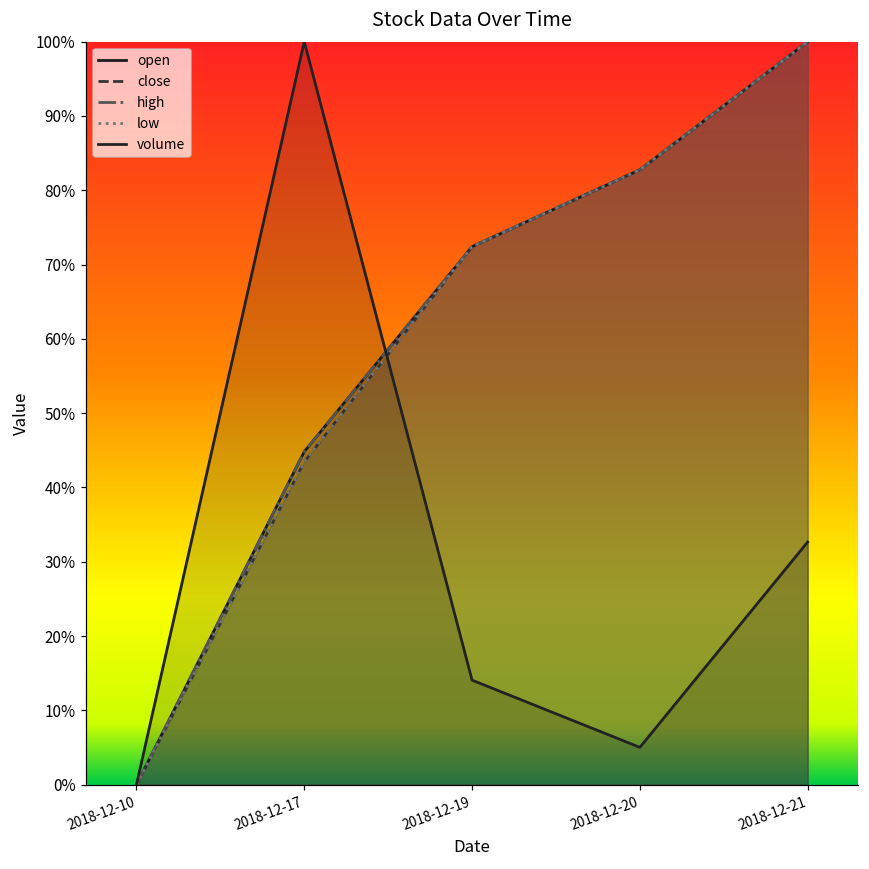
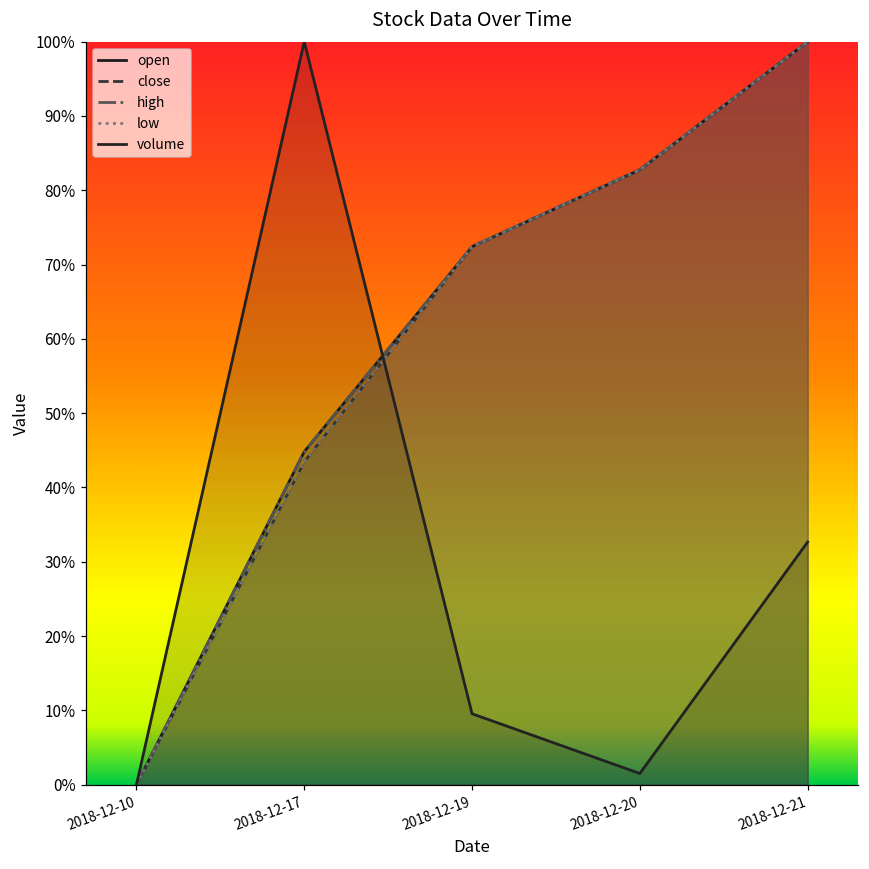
volume, 2018-12-19: 14% -> 10%
volume, 2018-12-20: 5% -> 2%
